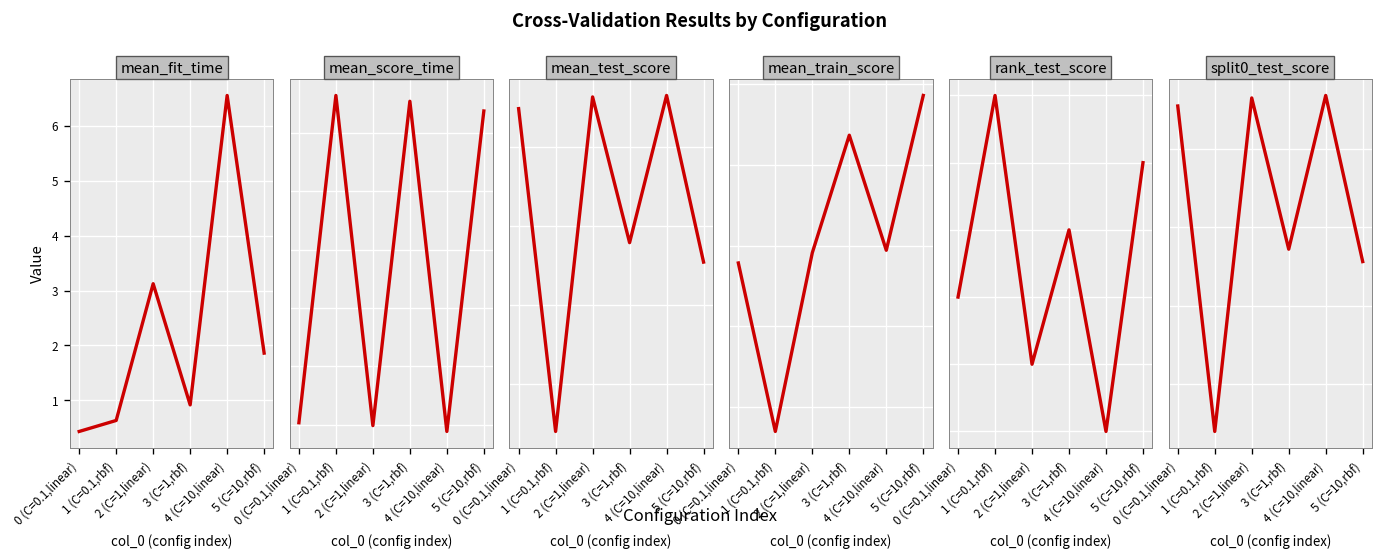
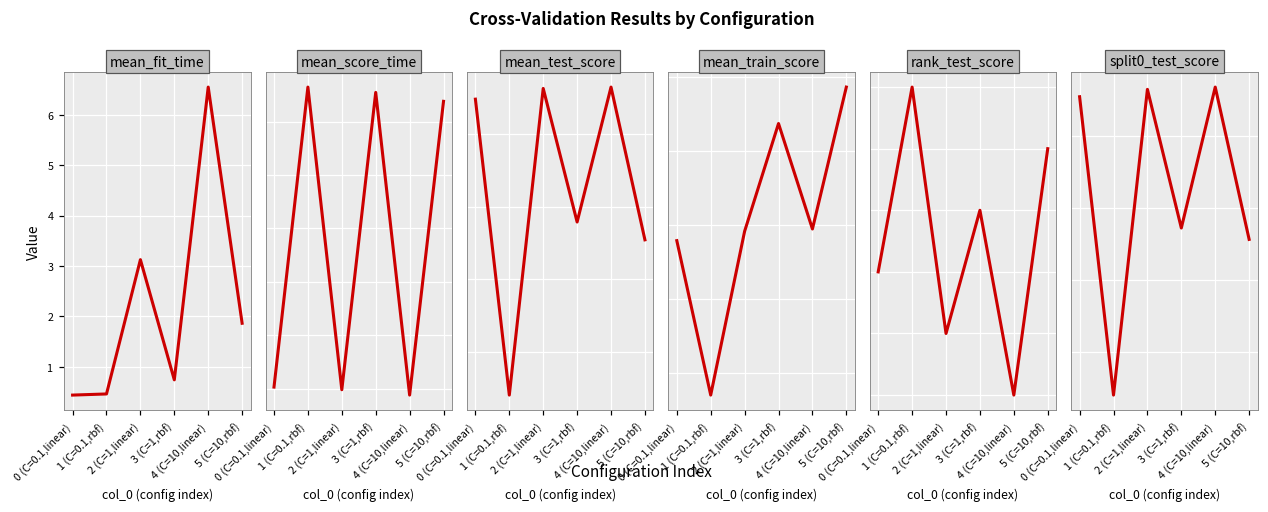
mean_fit_time, 1 (C=0.1,rbf): 0.6 -> 0.5
mean_fit_time, 3 (C=1,rbf): 0.9 -> 0.7
